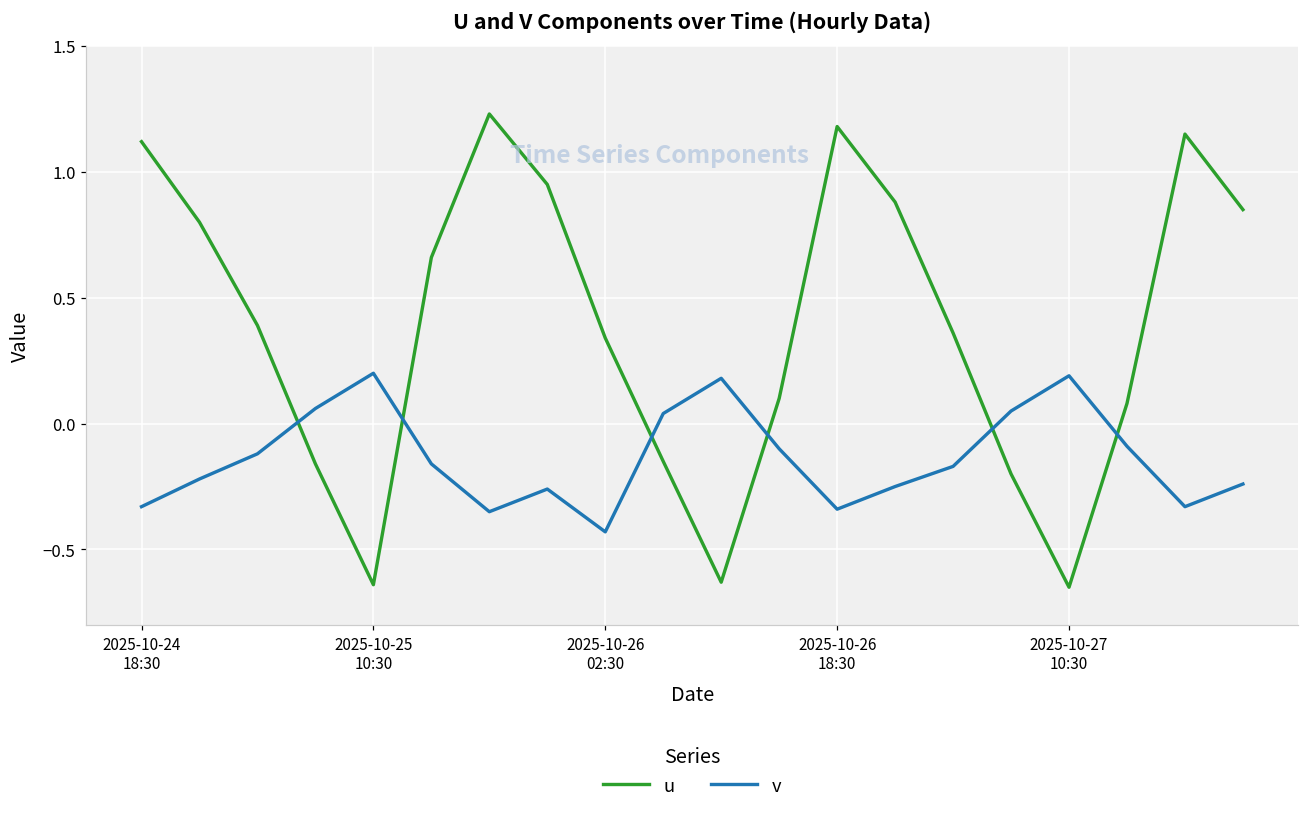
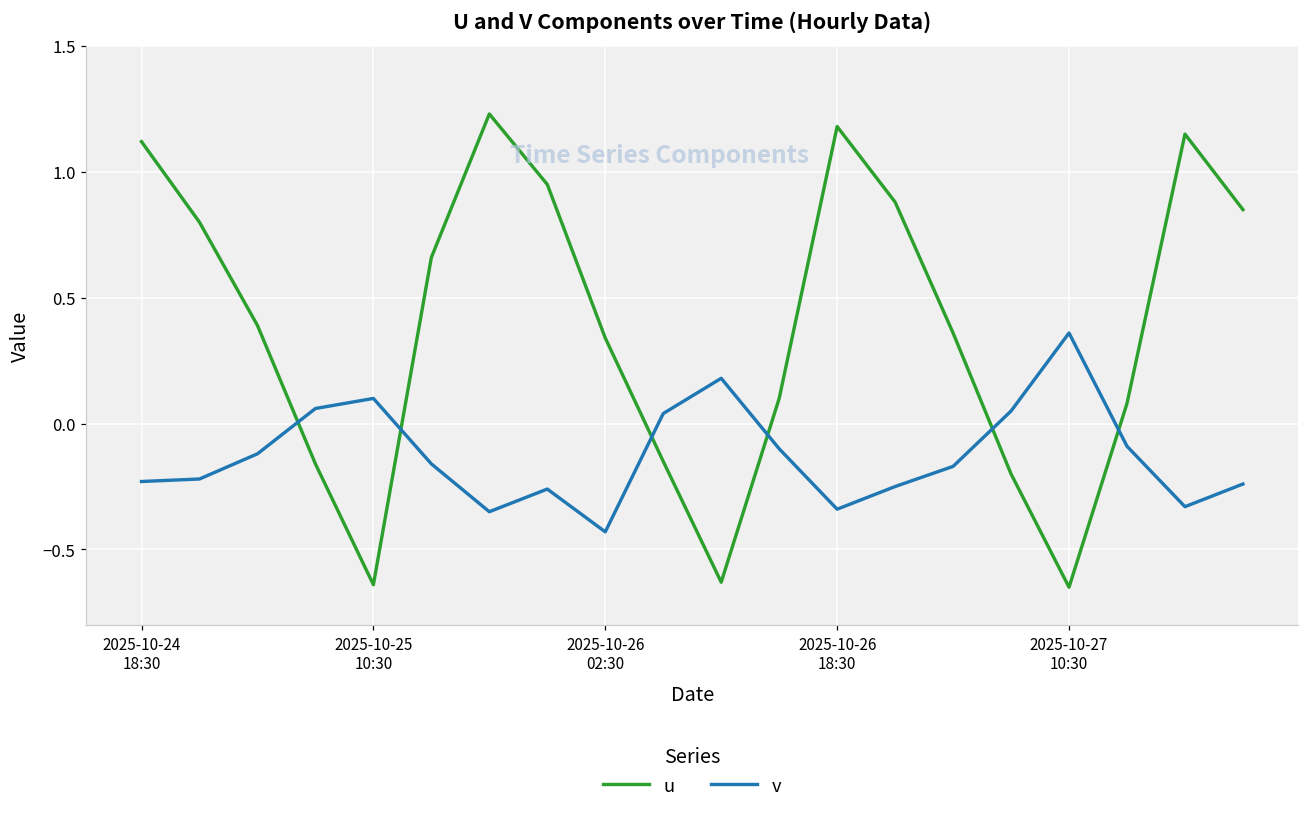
v, 2025-10-24 18:30: -0.33 -> -0.23
v, 2025-10-25 10:30: 0.2 -> 0.1
v, 2025-10-27 10:30: 0.19 -> 0.36
